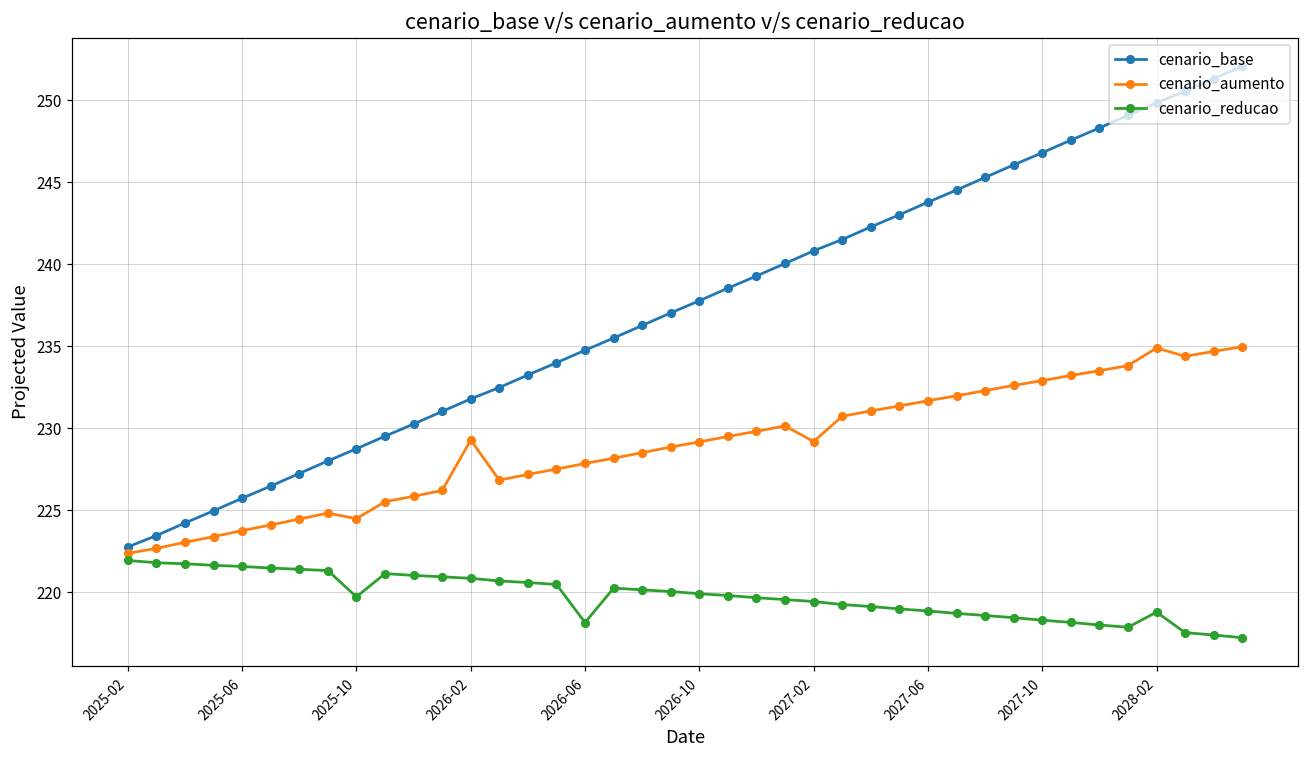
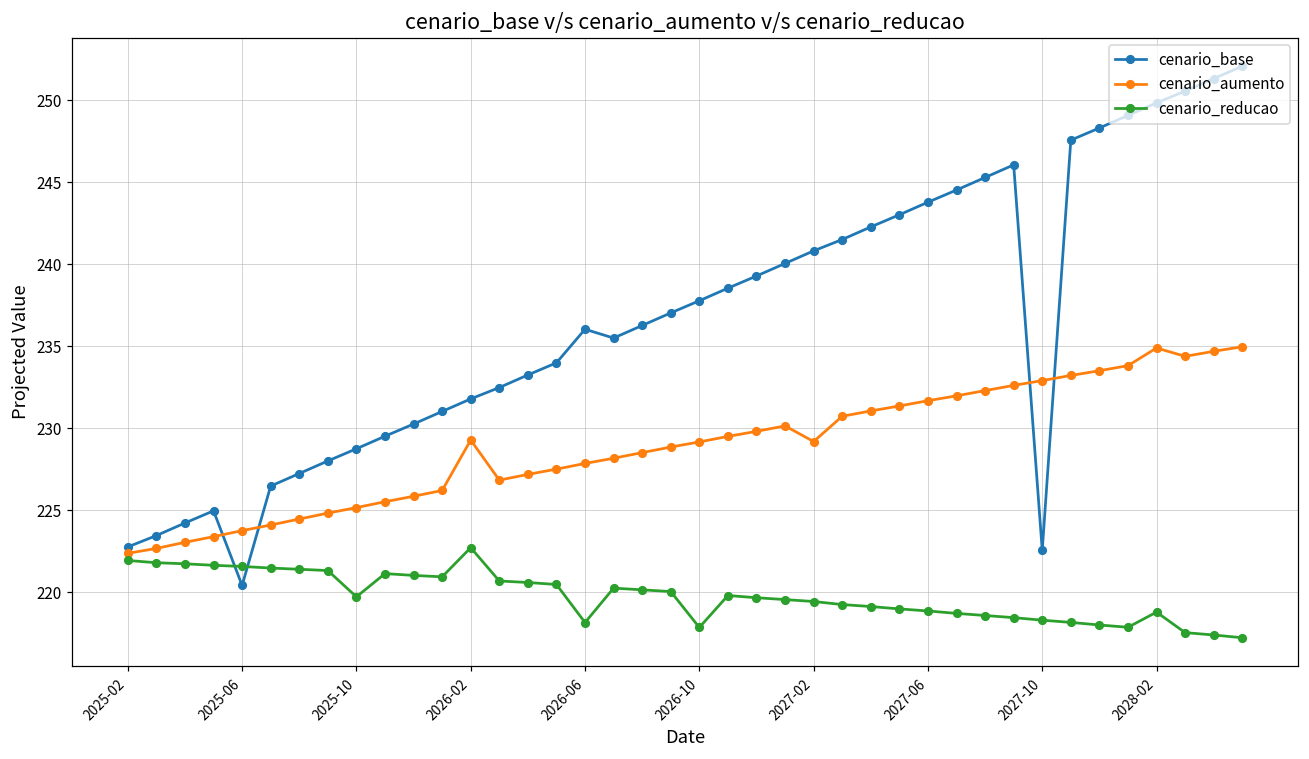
cenario_base, 2025-06: 225.7 -> 220.4
cenario_aumento, 2025-10: 224.5 -> 225.2
cenario_reducao, 2026-02: 220.8 -> 222.7
cenario_base, 2026-06: 234.8 -> 236.0
cenario_reducao, 2026-10: 219.9 -> 217.8
cenario_base, 2027-10: 246.8 -> 222.6
